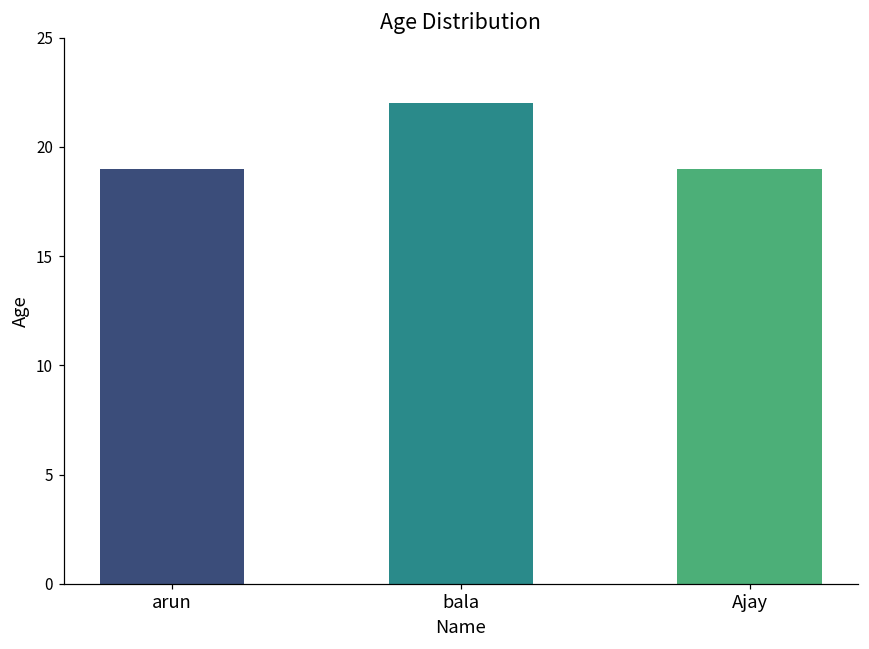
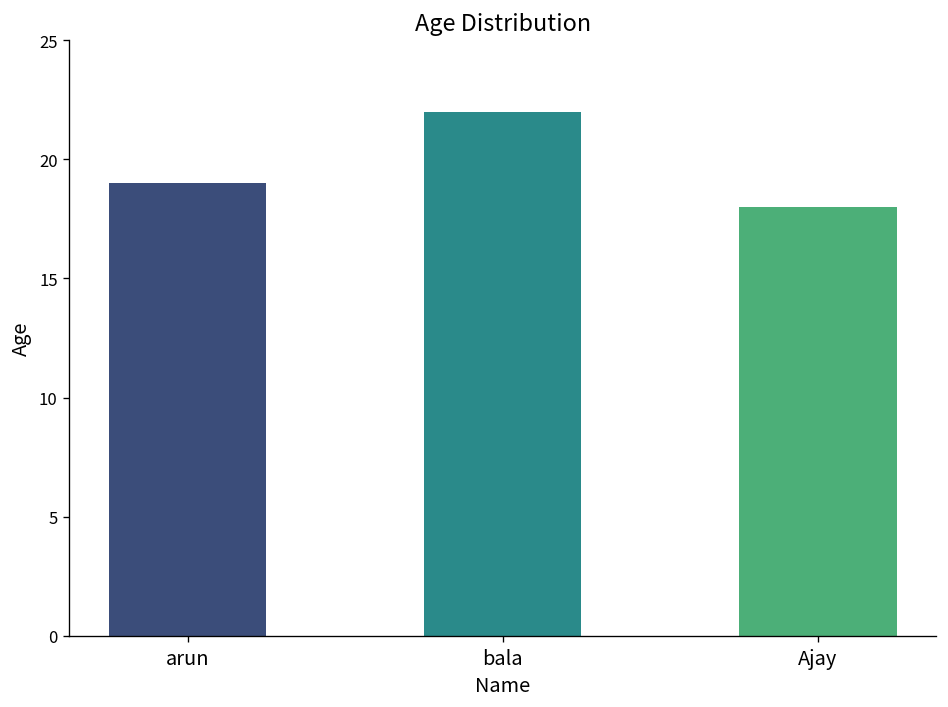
Ajay: 19 -> 18
